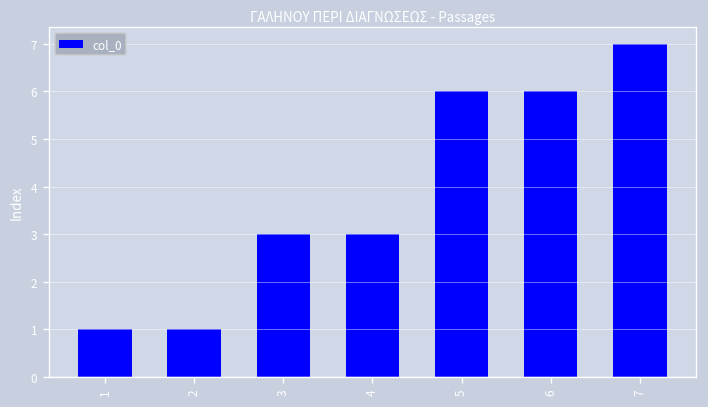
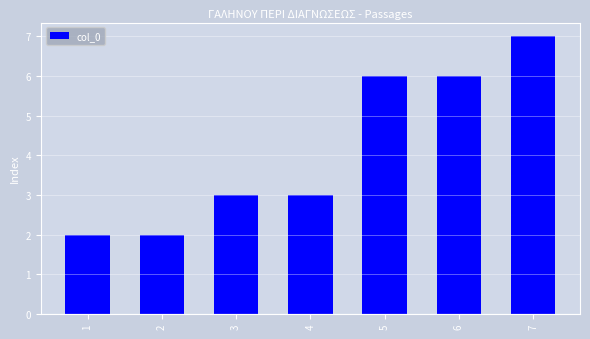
1: 1 -> 2
2: 1 -> 2
